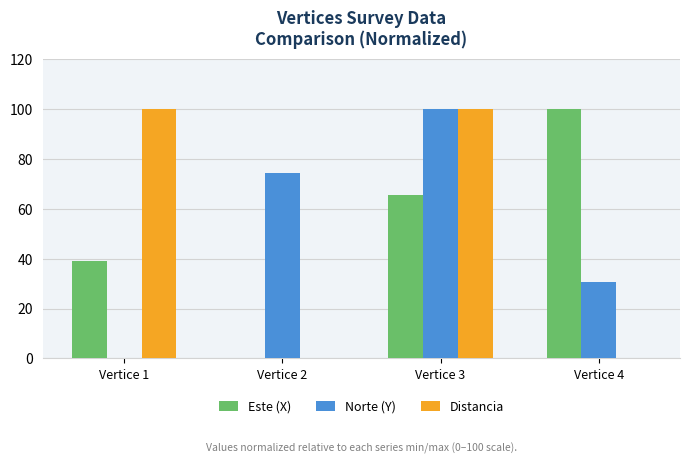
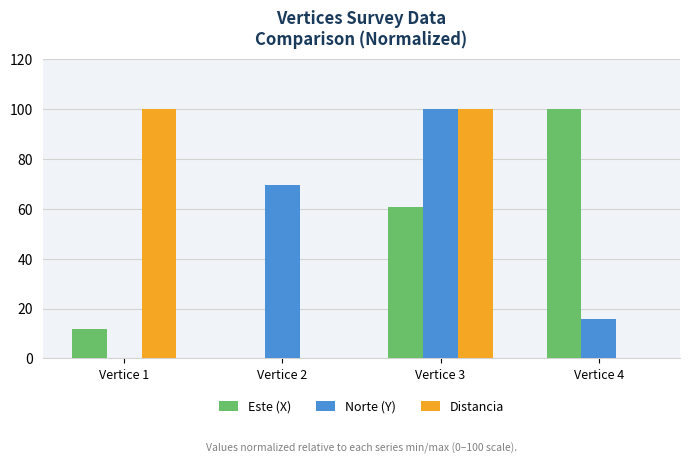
Este (X), Vertice 1: 39 -> 12
Norte (Y), Vertice 2: 74 -> 70
Este (X), Vertice 3: 66 -> 61
Norte (Y), Vertice 4: 30 -> 16
